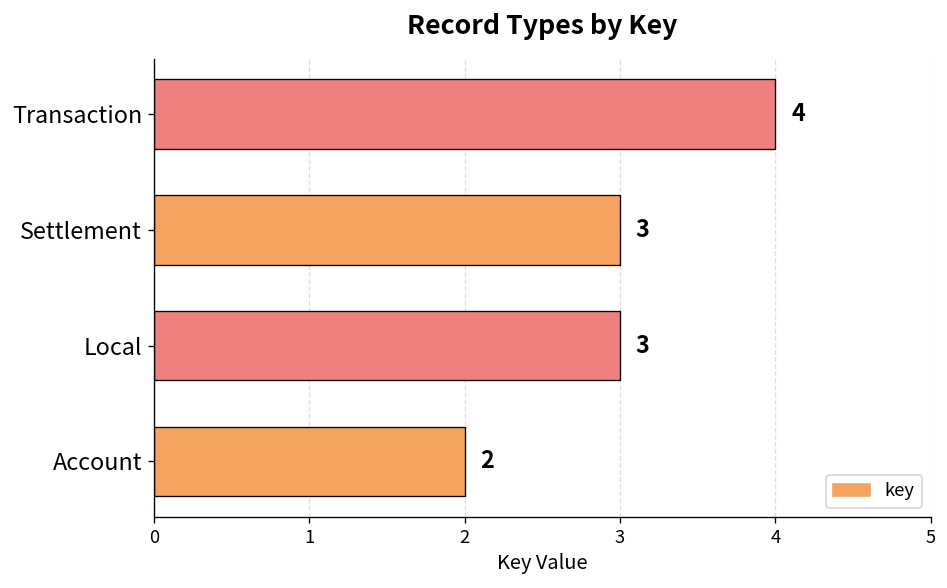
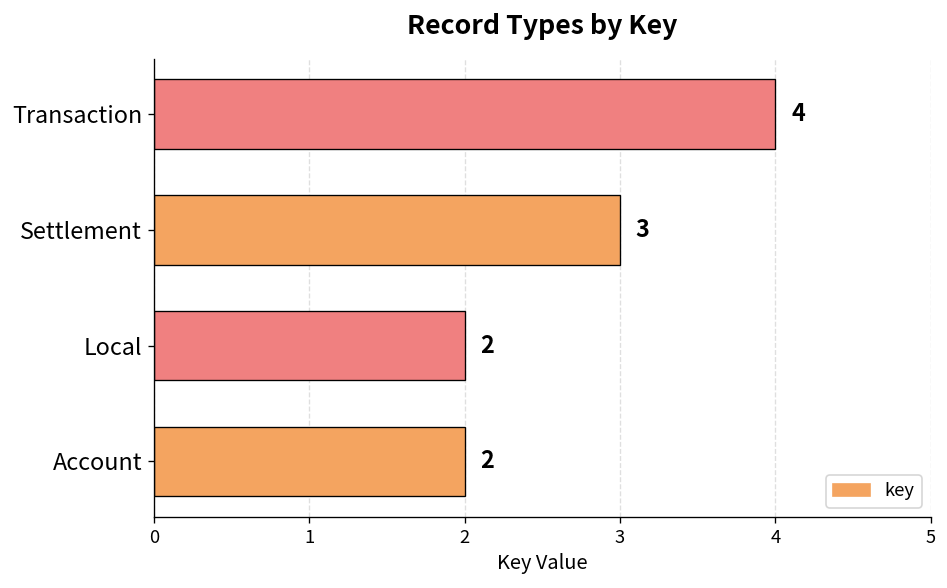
Local: 3 -> 2
